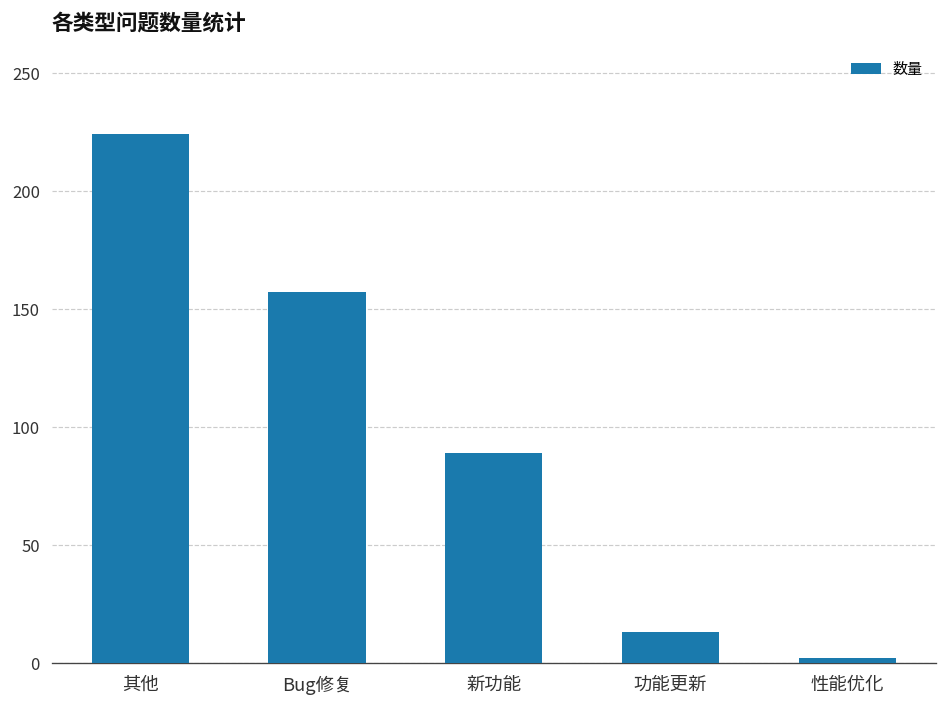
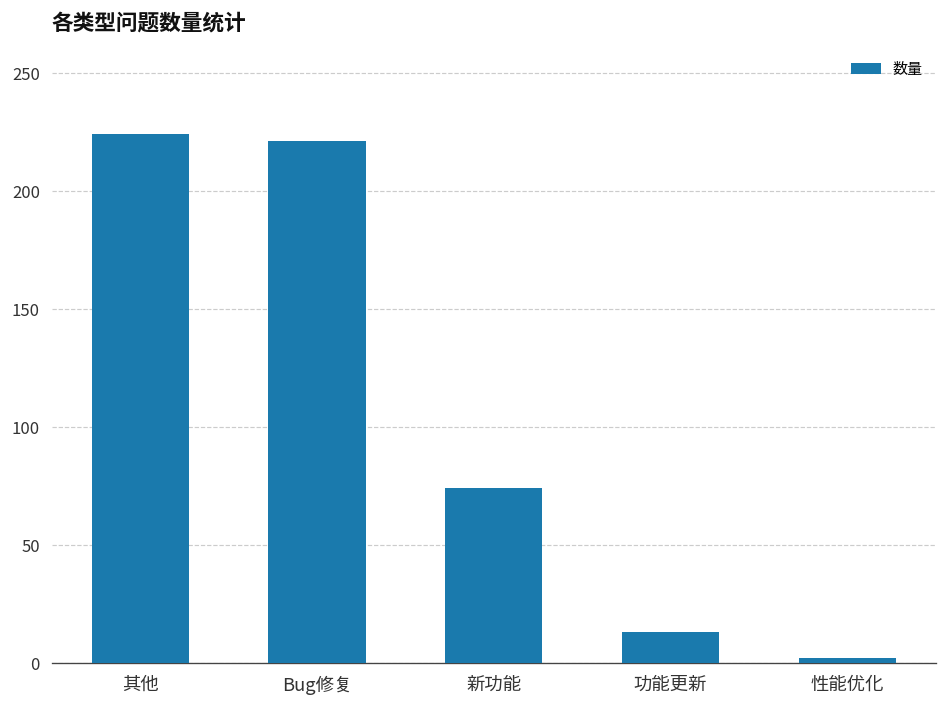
Bug修复: 157 -> 221
新功能: 89 -> 74
